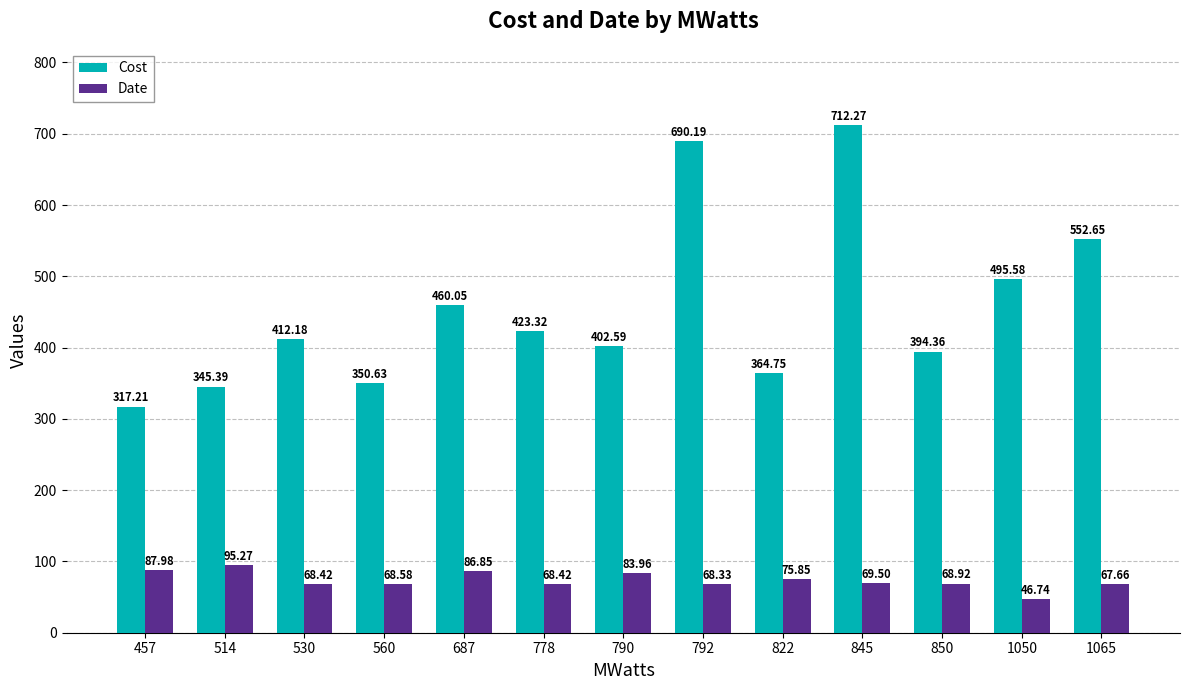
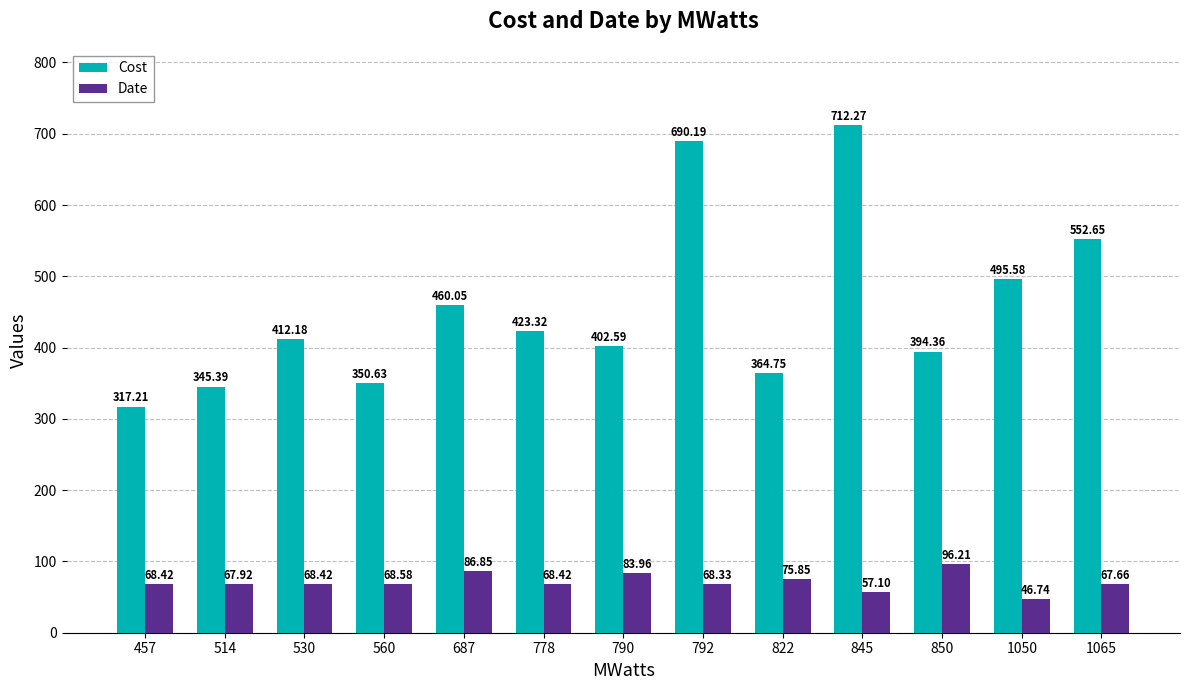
Date, 457: 87.98 -> 68.42
Date, 514: 95.27 -> 67.92
Date, 845: 69.50 -> 57.10
Date, 850: 68.92 -> 96.21
